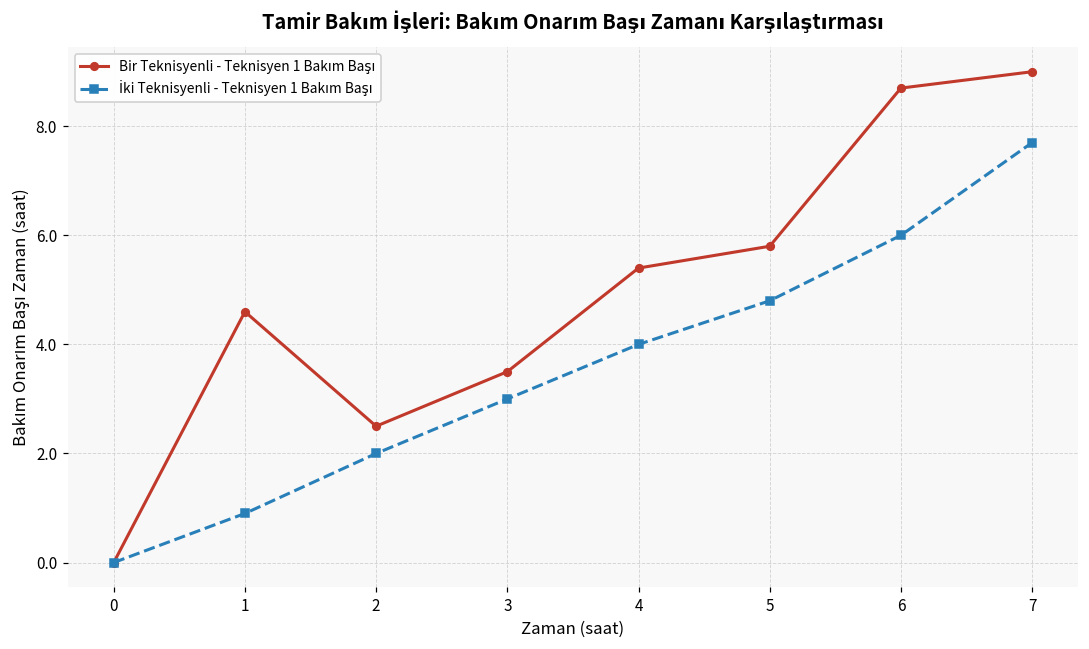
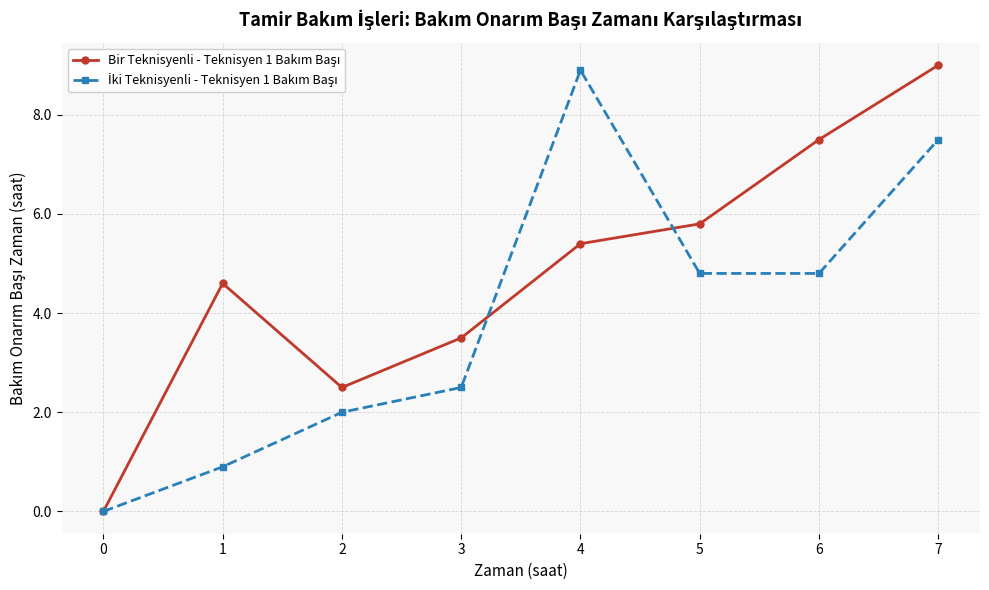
İki Teknisyenli - Teknisyen 1 Bakım Başı, 3: 3.0 -> 2.5
İki Teknisyenli - Teknisyen 1 Bakım Başı, 4: 4.0 -> 8.9
Bir Teknisyenli - Teknisyen 1 Bakım Başı, 6: 8.7 -> 7.5
İki Teknisyenli - Teknisyen 1 Bakım Başı, 6: 6.0 -> 4.8
İki Teknisyenli - Teknisyen 1 Bakım Başı, 7: 7.7 -> 7.5
